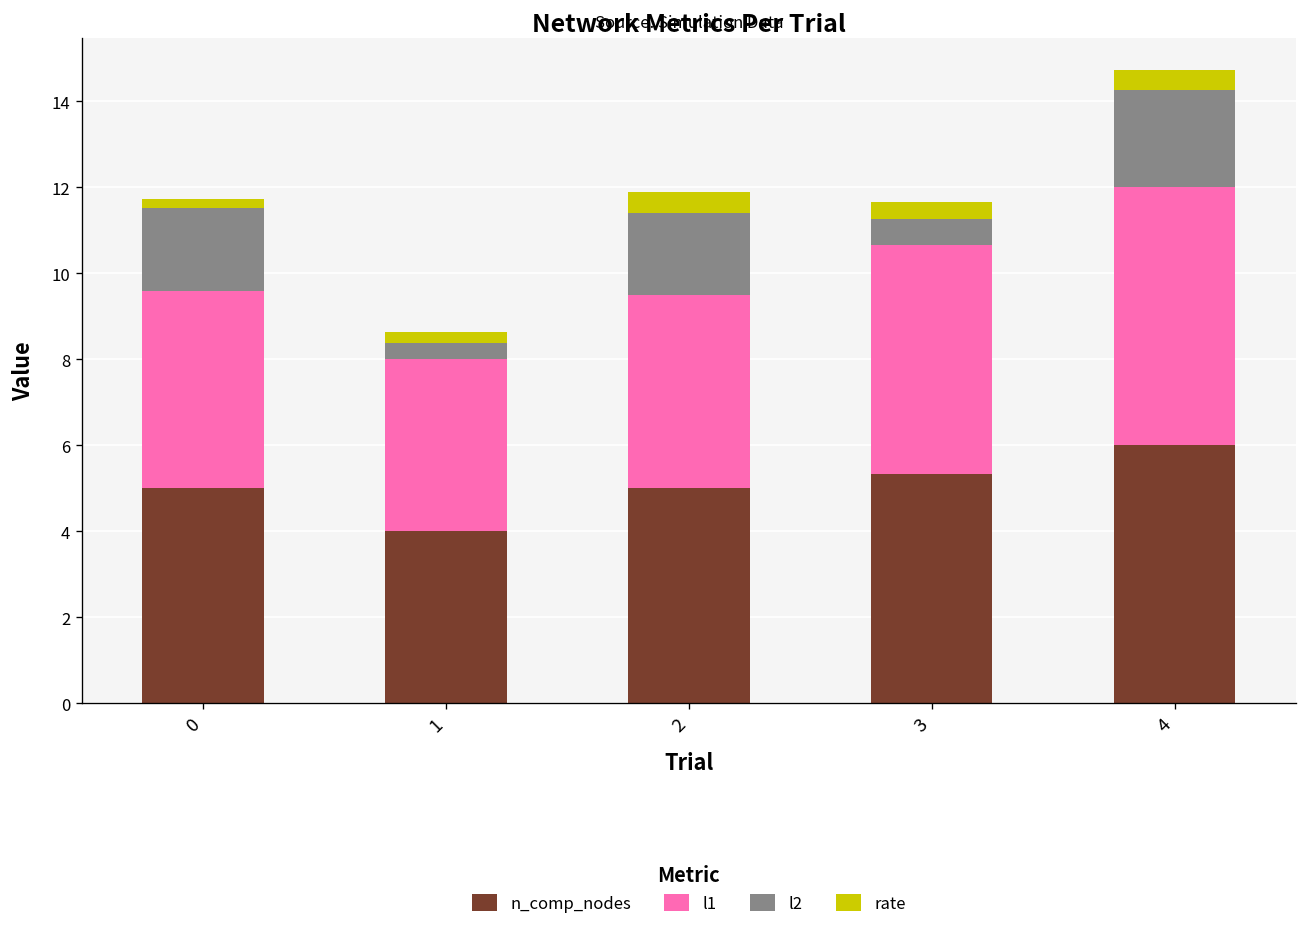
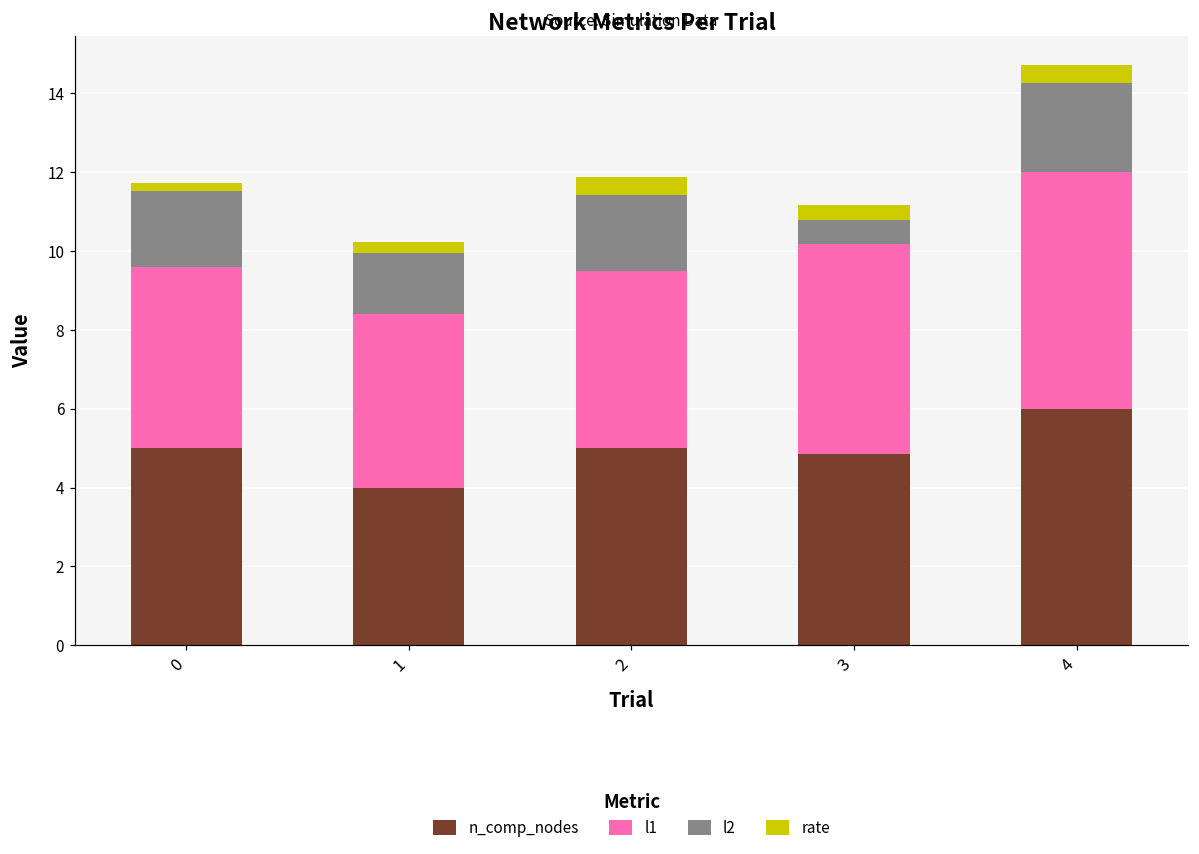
l1, 1: 4.0 -> 4.4
l2, 1: 0.4 -> 1.6
n_comp_nodes, 3: 5.3 -> 4.8
